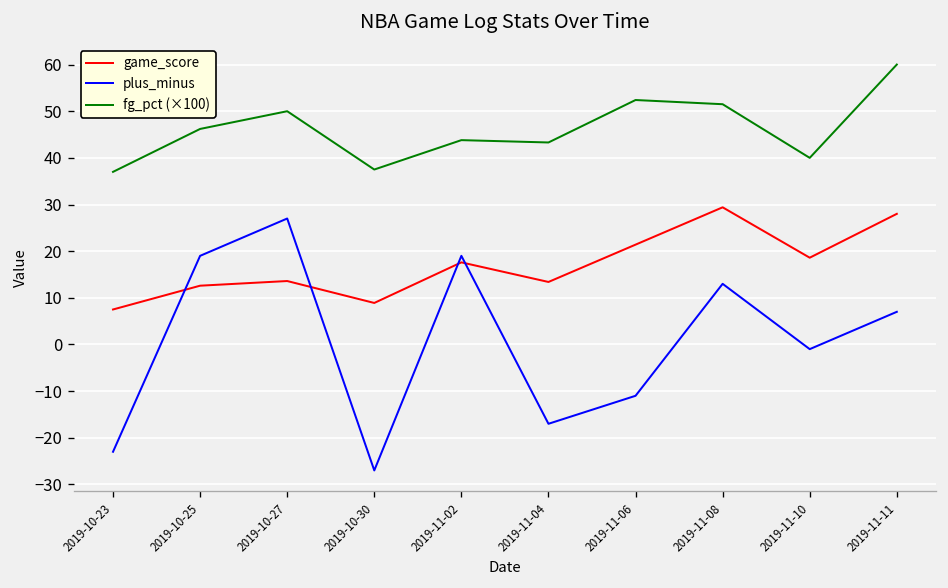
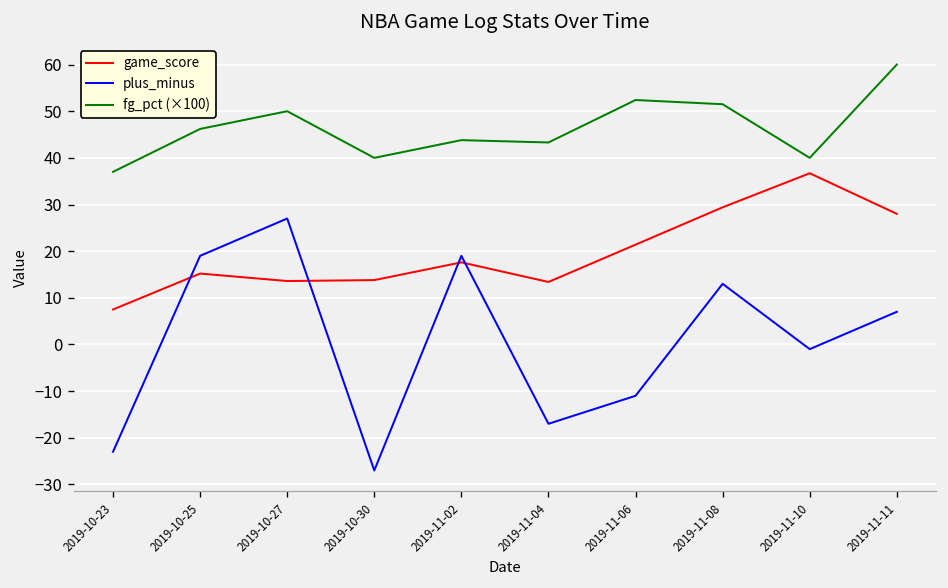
game_score, 2019-10-25: 13 -> 15
game_score, 2019-10-30: 9 -> 14
fg_pct (×100), 2019-10-30: 38 -> 40
game_score, 2019-11-10: 19 -> 37
